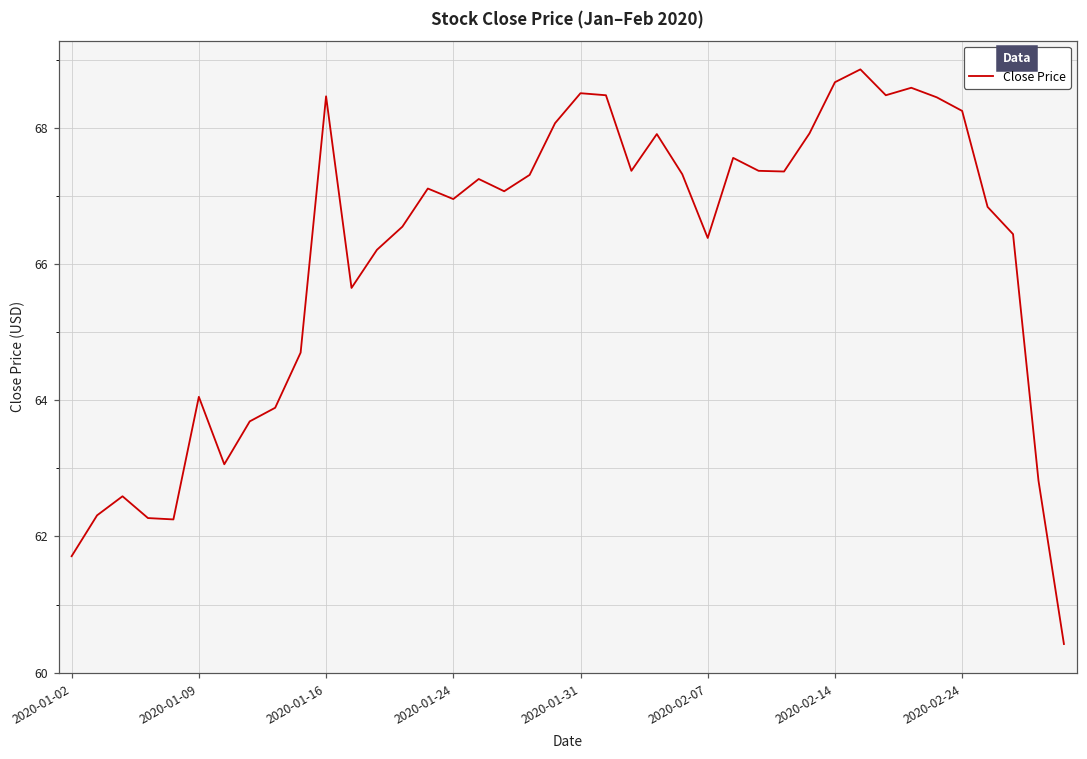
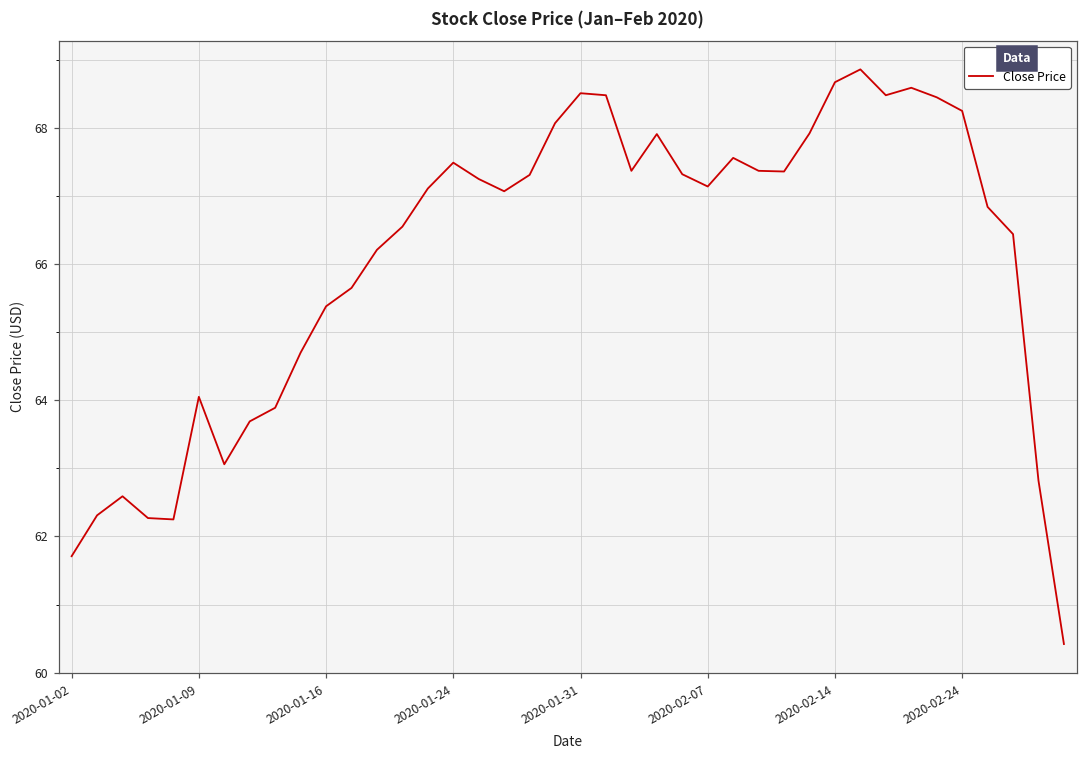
2020-01-16: 68.5 -> 65.4
2020-01-24: 67.0 -> 67.5
2020-02-07: 66.4 -> 67.1
